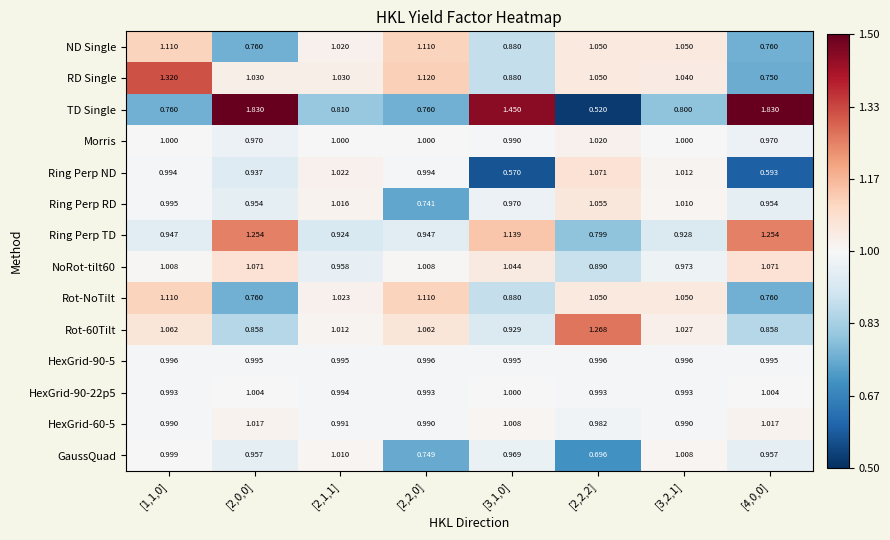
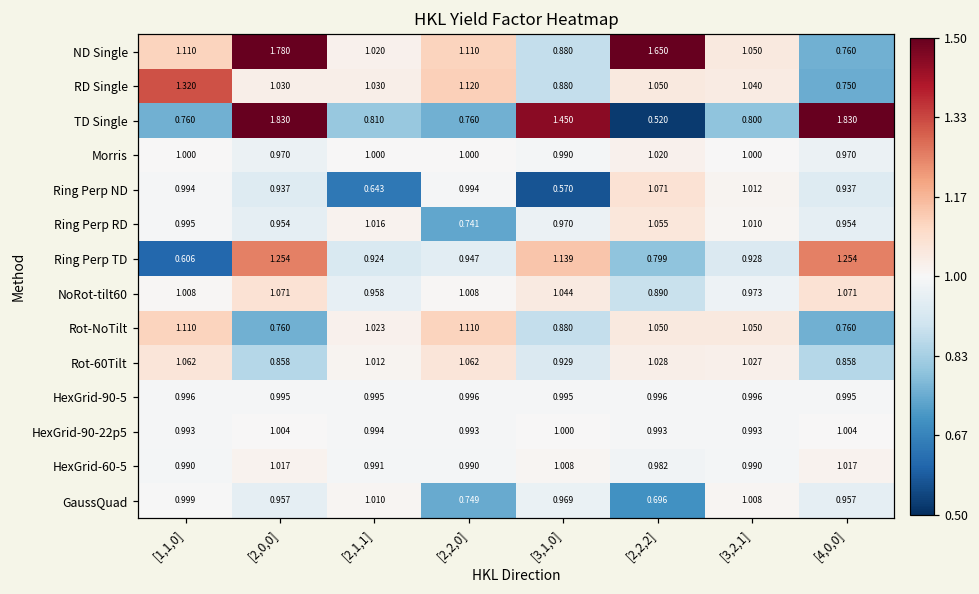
ND Single, [2,0,0]: 0.760 -> 1.780
ND Single, [2,2,2]: 1.050 -> 1.650
Ring Perp ND, [2,1,1]: 1.022 -> 0.643
Ring Perp ND, [4,0,0]: 0.593 -> 0.937
Ring Perp TD, [1,1,0]: 0.947 -> 0.606
Rot-60Tilt, [2,2,2]: 1.268 -> 1.028
